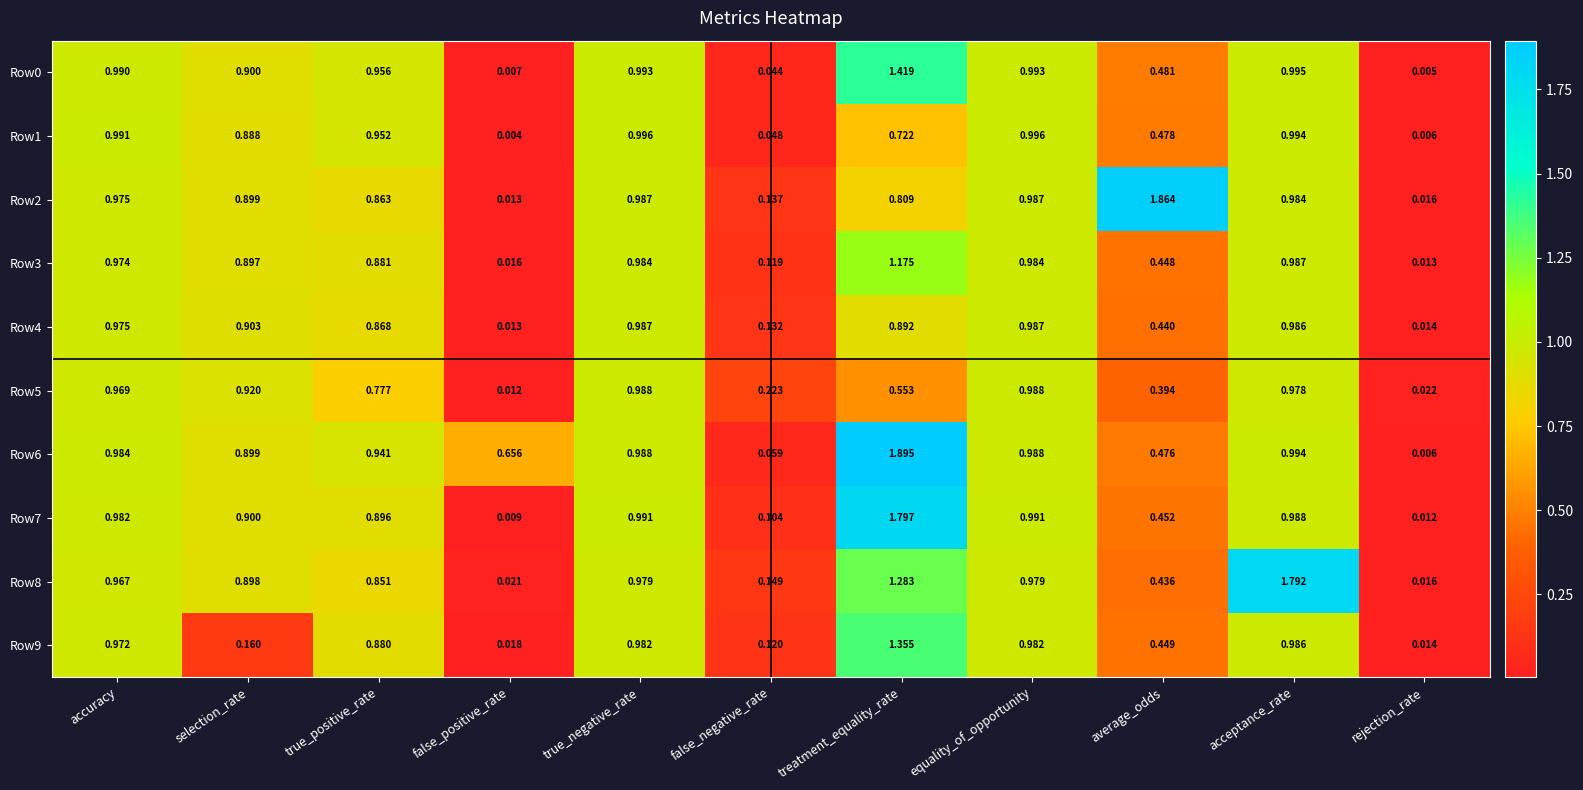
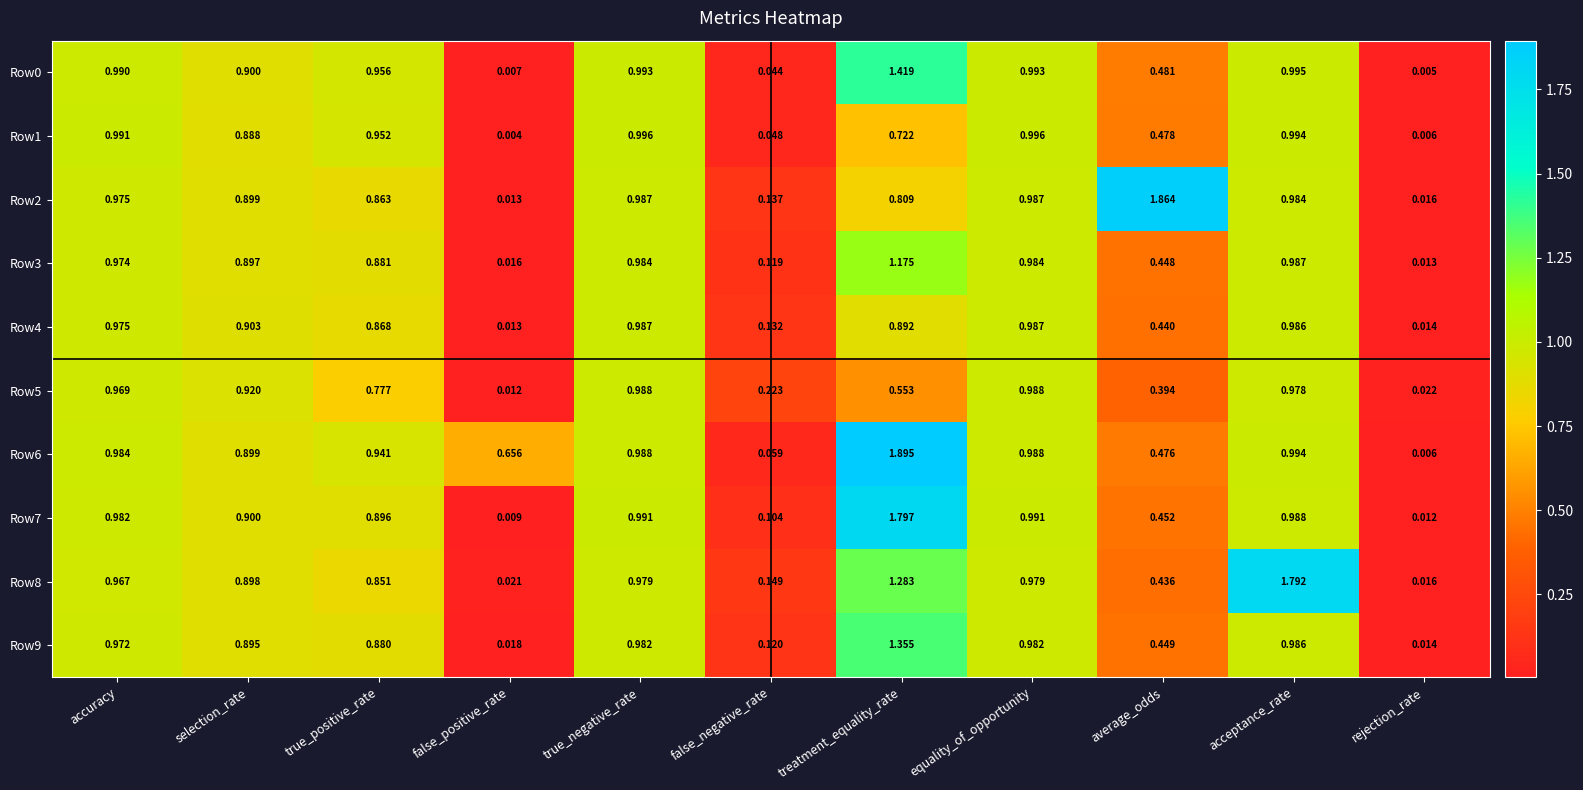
Row9, selection_rate: 0.160 -> 0.895
